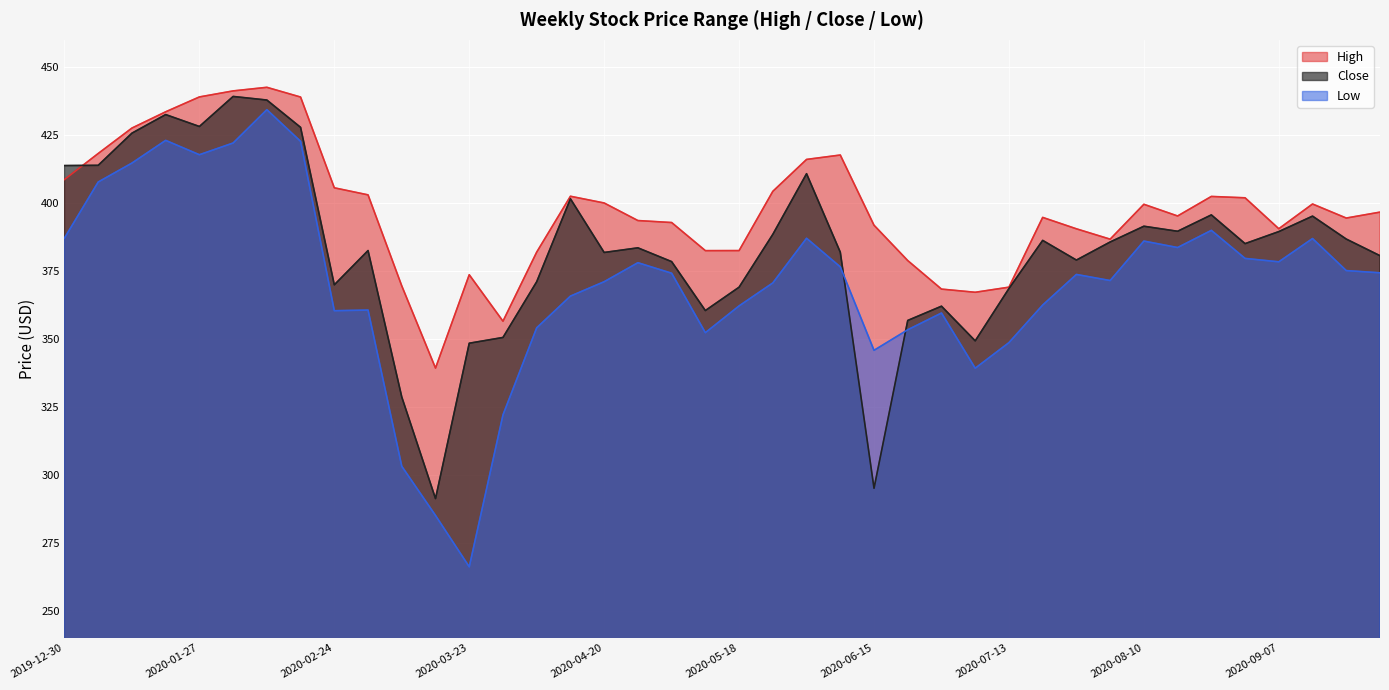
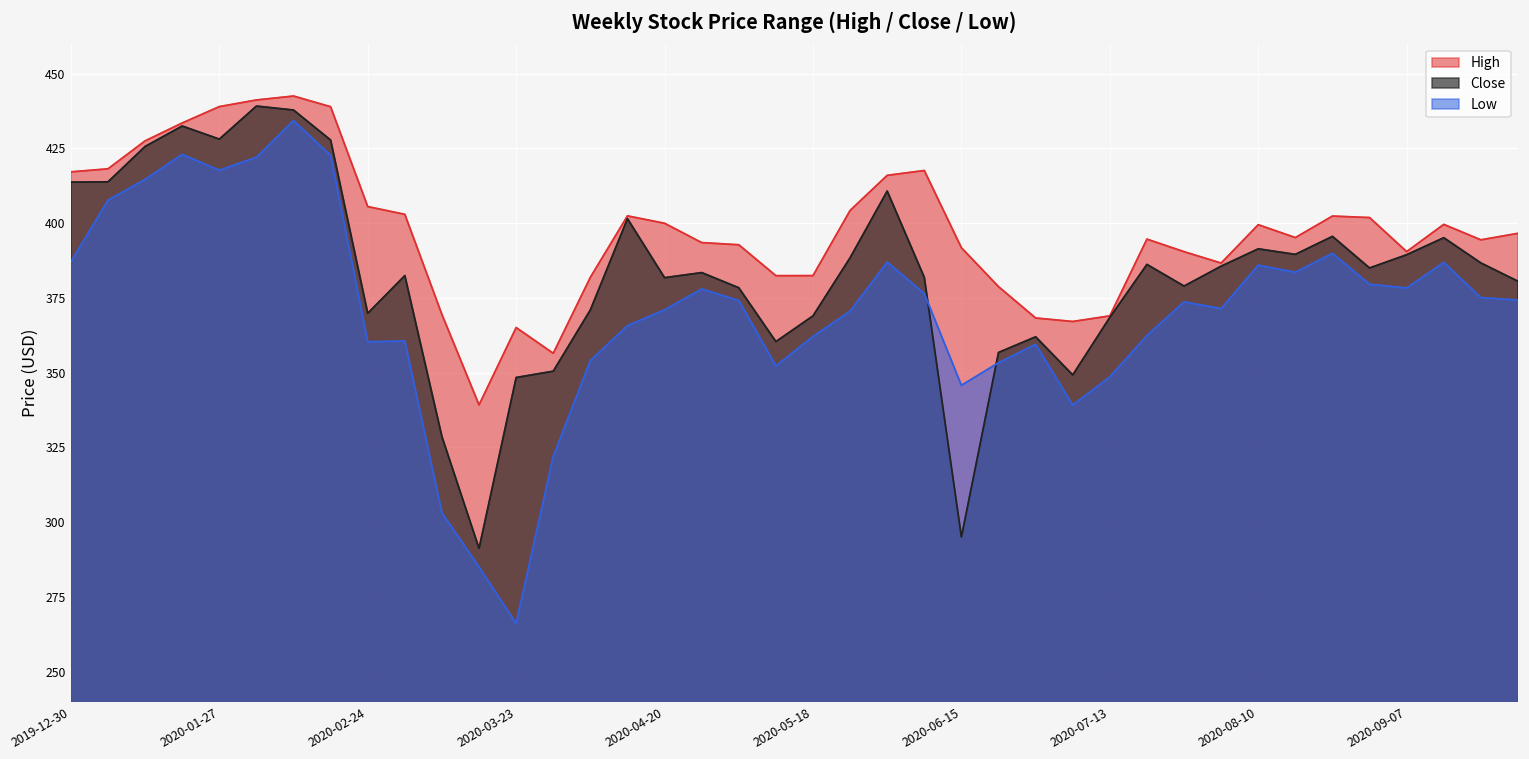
High, 2019-12-30: 409 -> 417
High, 2020-03-23: 374 -> 365
